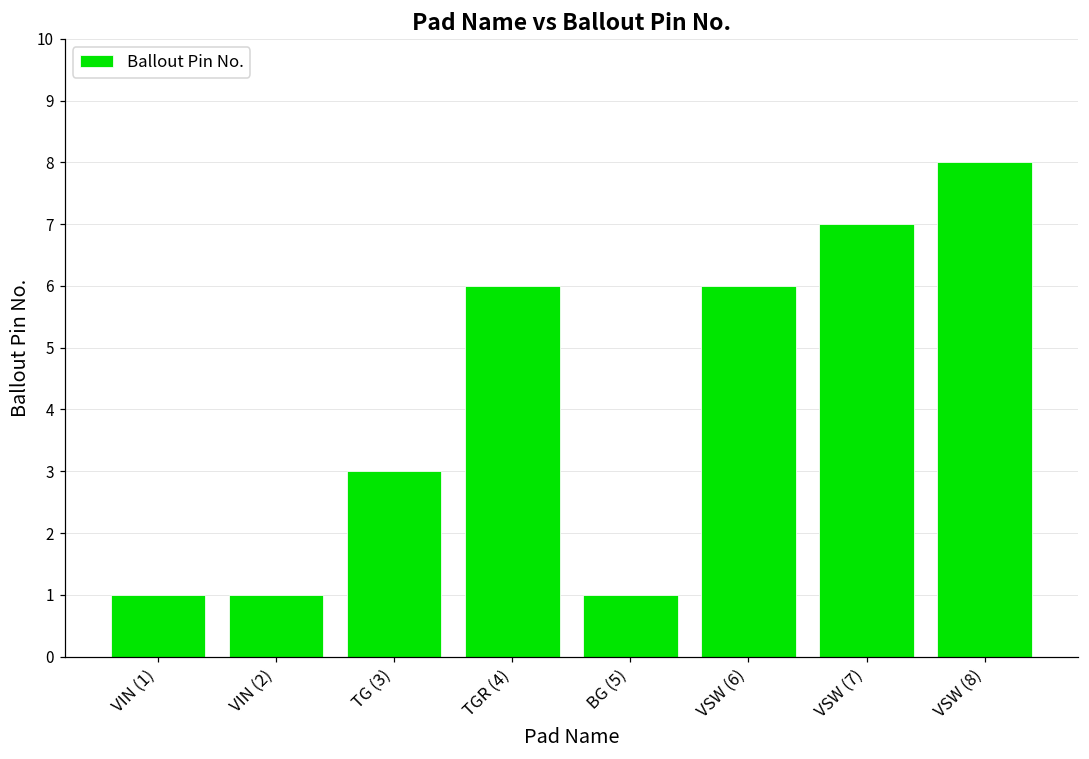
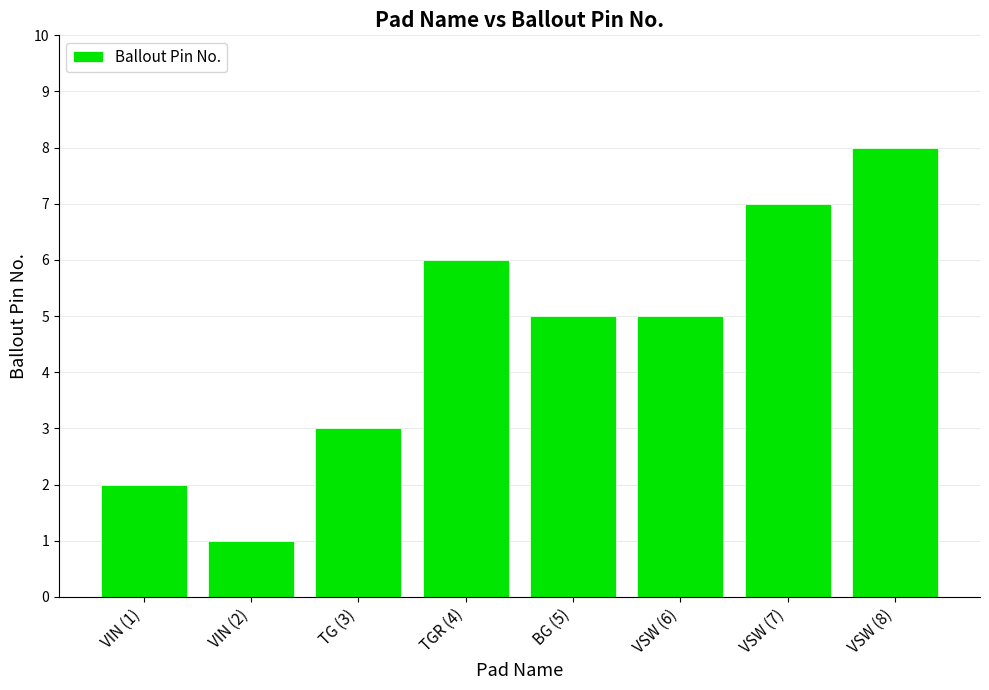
VIN (1): 1 -> 2
BG (5): 1 -> 5
VSW (6): 6 -> 5
